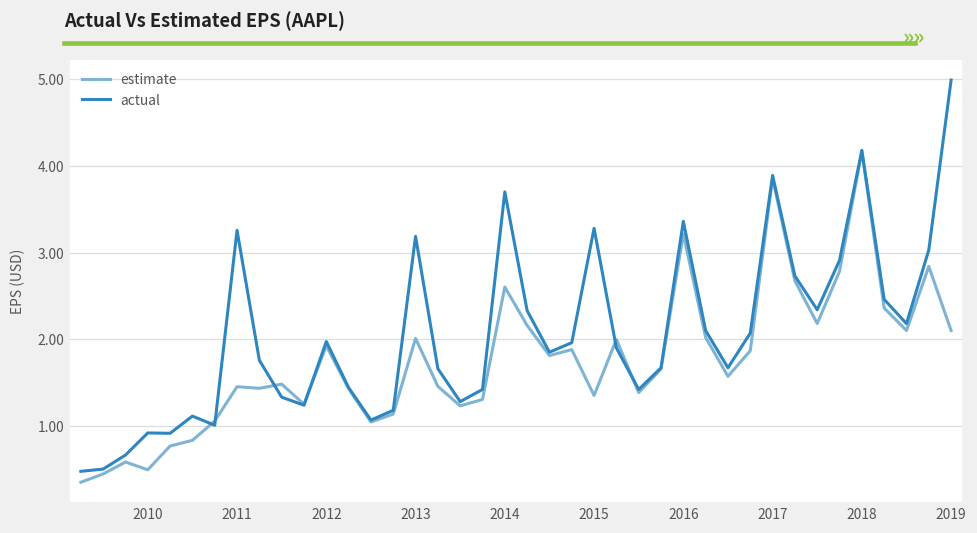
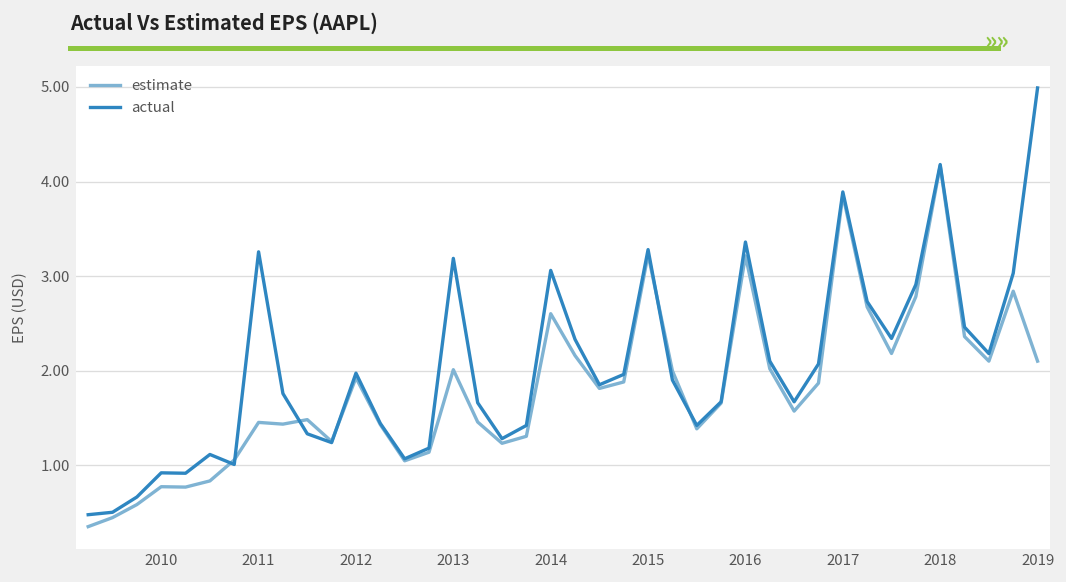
estimate, 2010: 0.5 -> 0.8
actual, 2014: 3.7 -> 3.1
estimate, 2015: 1.4 -> 3.2
